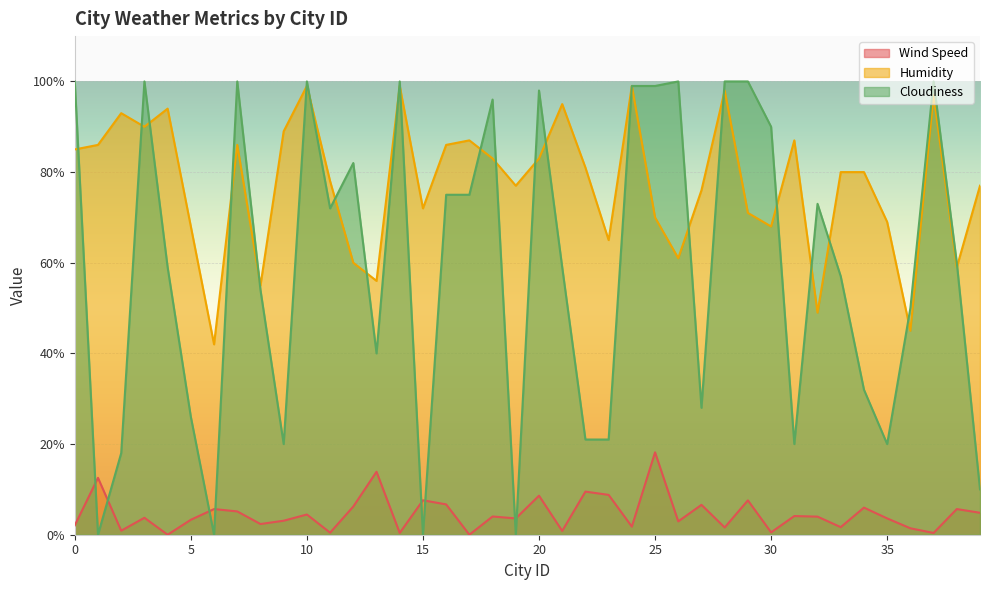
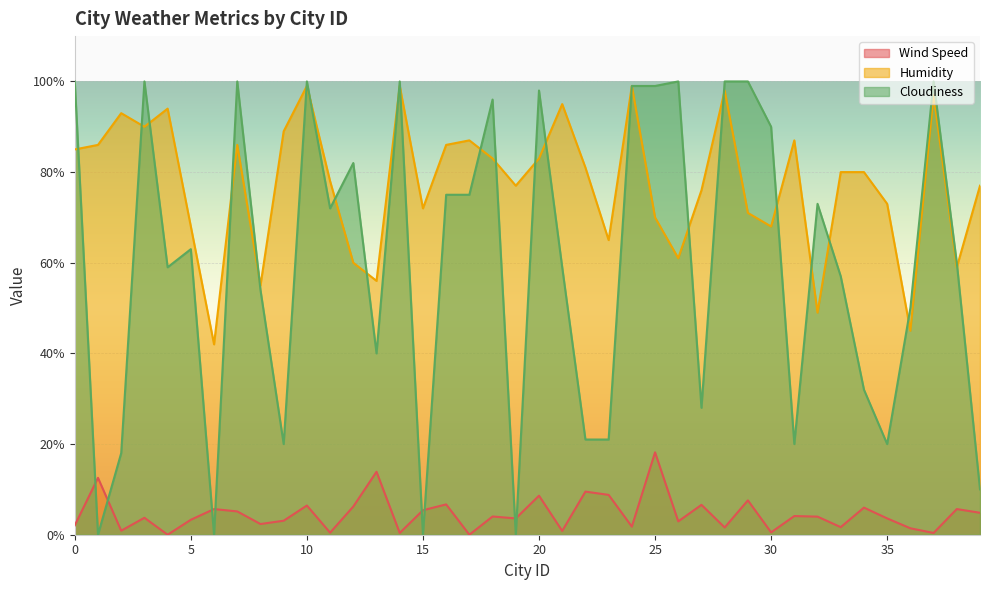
Cloudiness, 5: 26% -> 63%
Wind Speed, 10: 4% -> 6%
Wind Speed, 15: 8% -> 5%
Humidity, 35: 69% -> 73%
